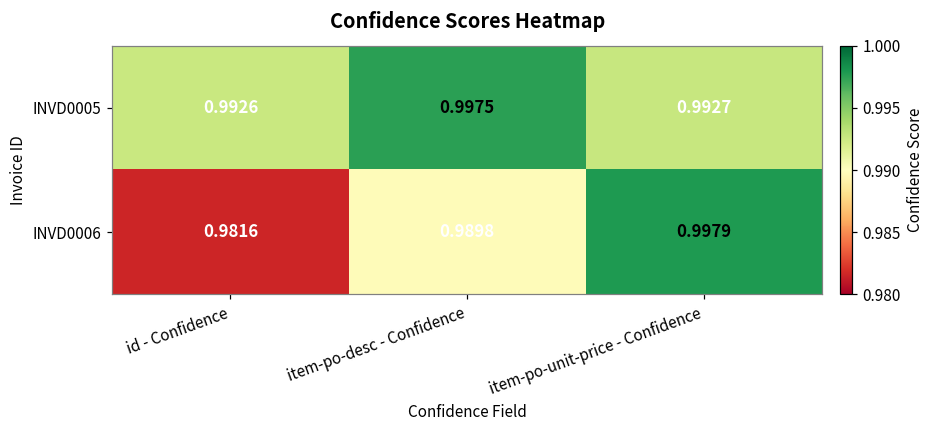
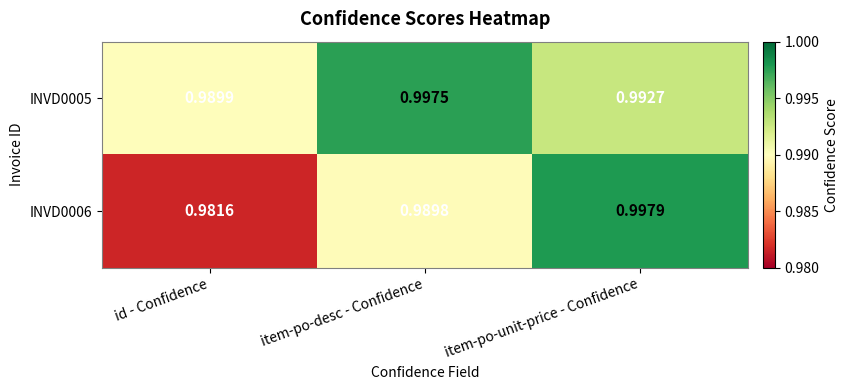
INVD0005, id - Confidence: 0.9926 -> 0.9899
